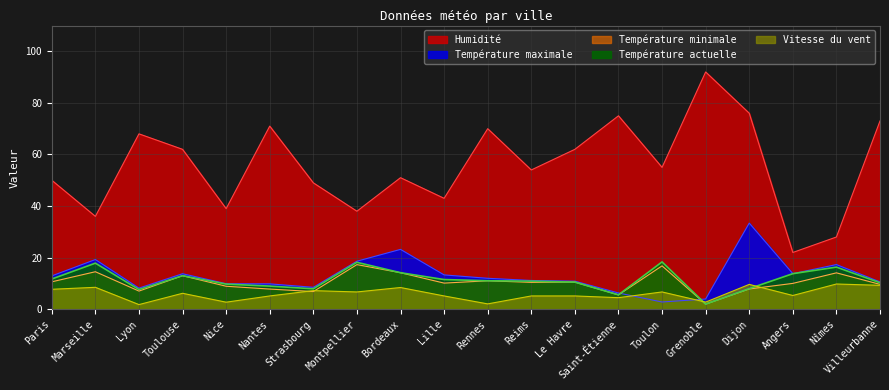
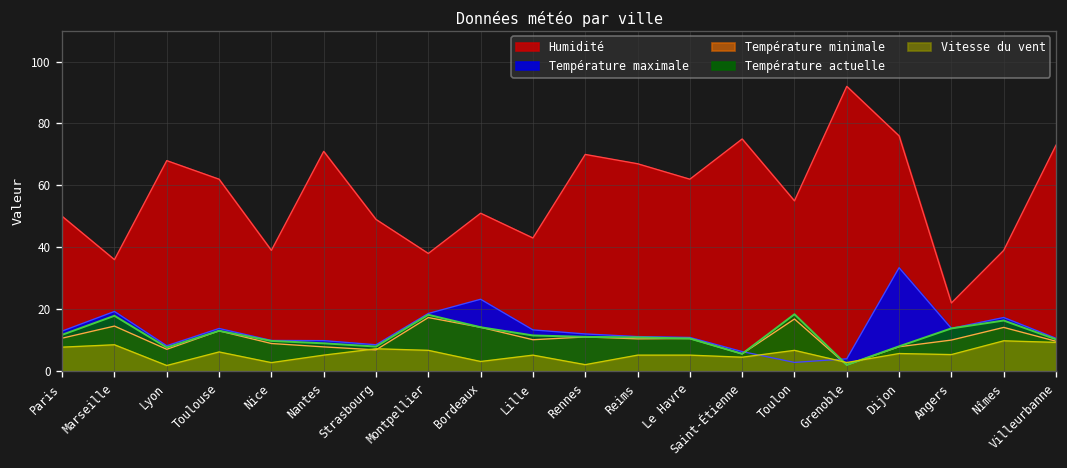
Vitesse du vent, Bordeaux: 8 -> 3
Humidité, Reims: 54 -> 67
Vitesse du vent, Dijon: 10 -> 6
Humidité, Nîmes: 28 -> 39
